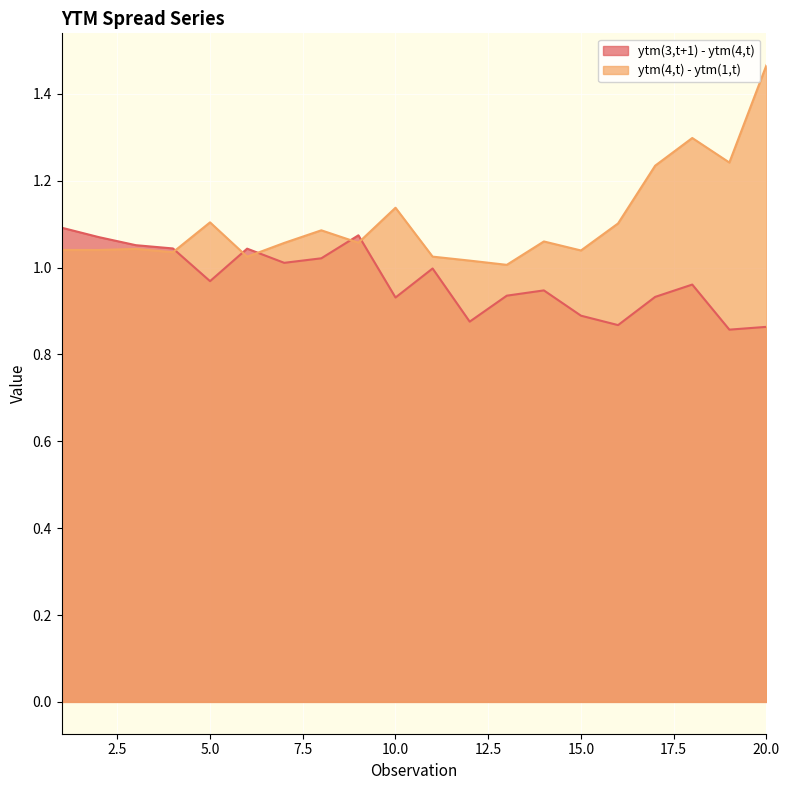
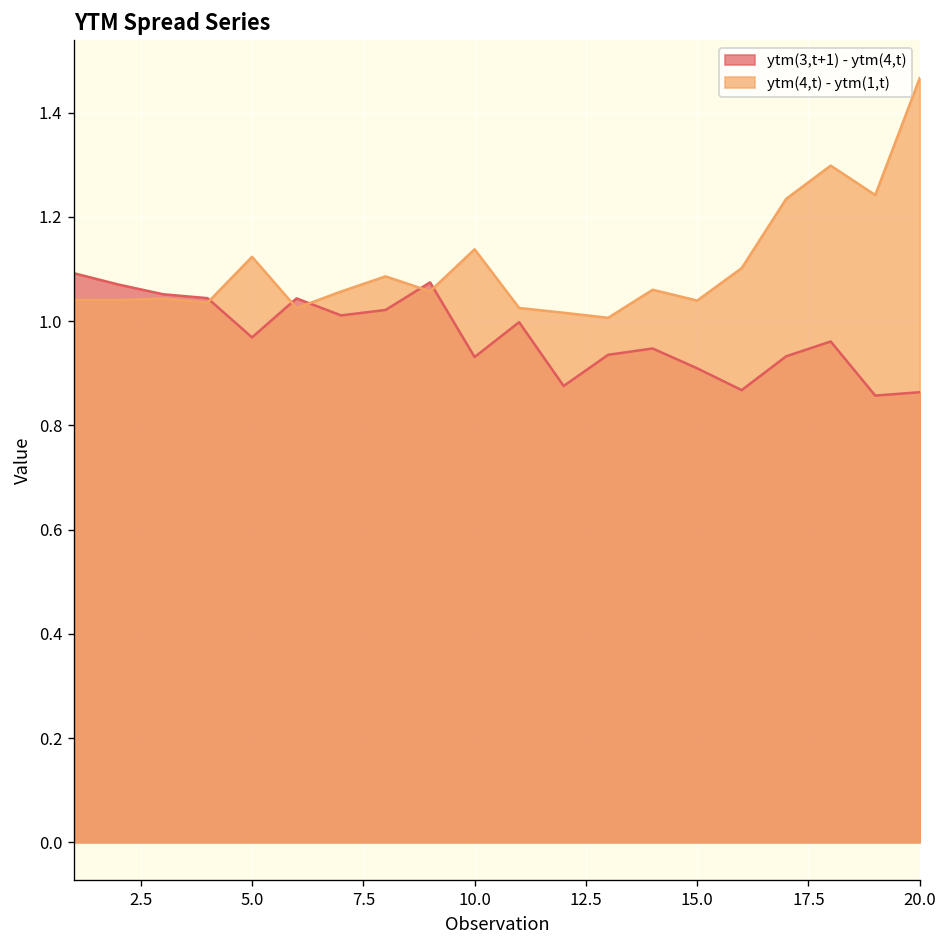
ytm(4,t) - ytm(1,t), 5.0: 1.10 -> 1.12
ytm(3,t+1) - ytm(4,t), 15.0: 0.89 -> 0.91
